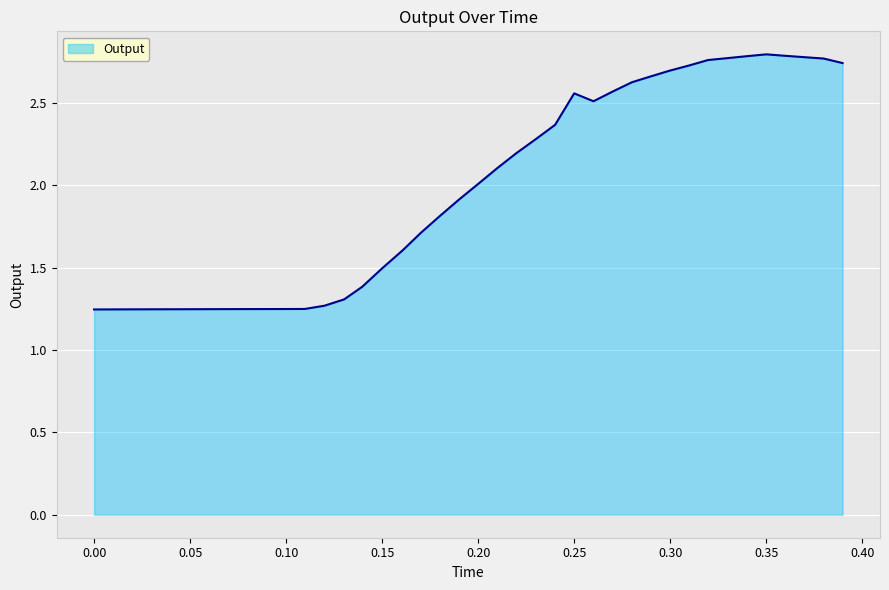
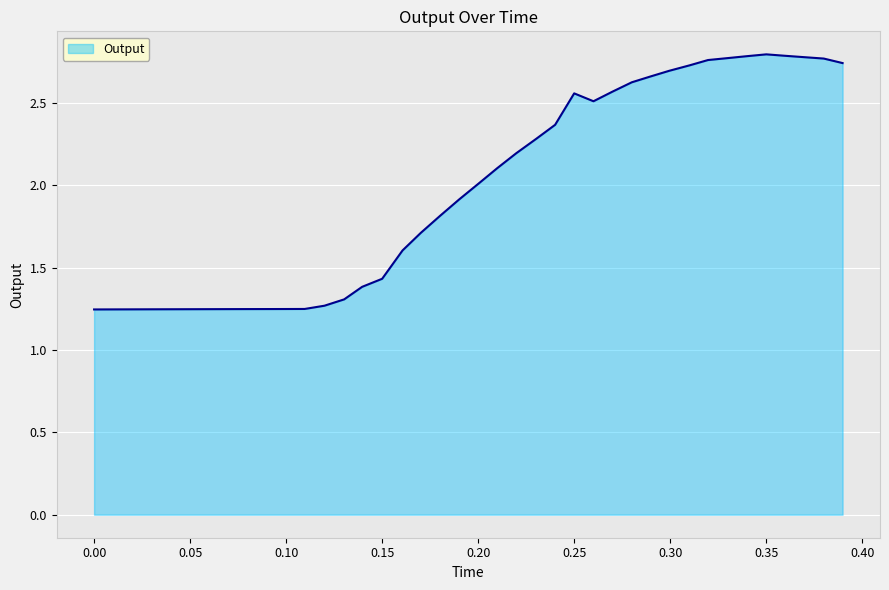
0.15: 1.50 -> 1.43
